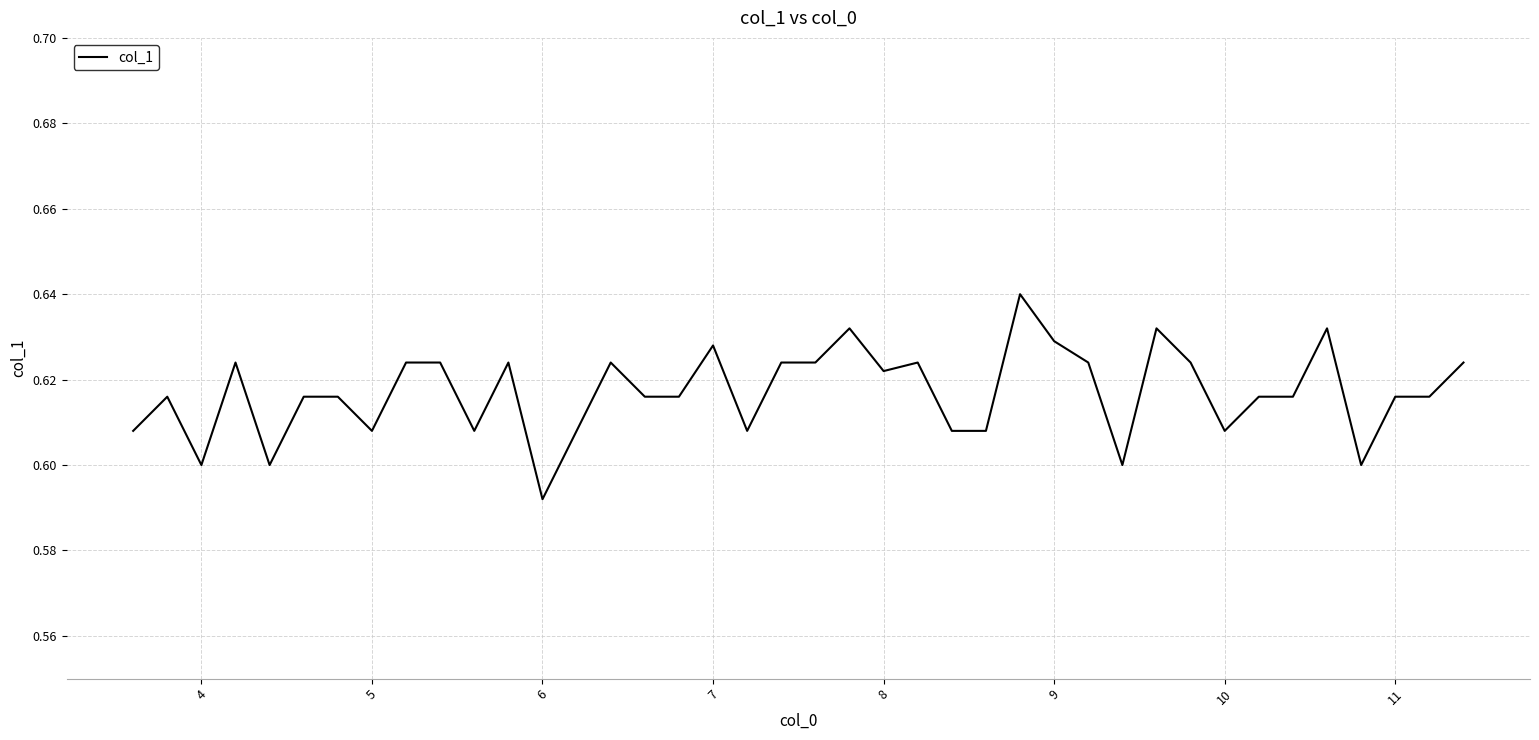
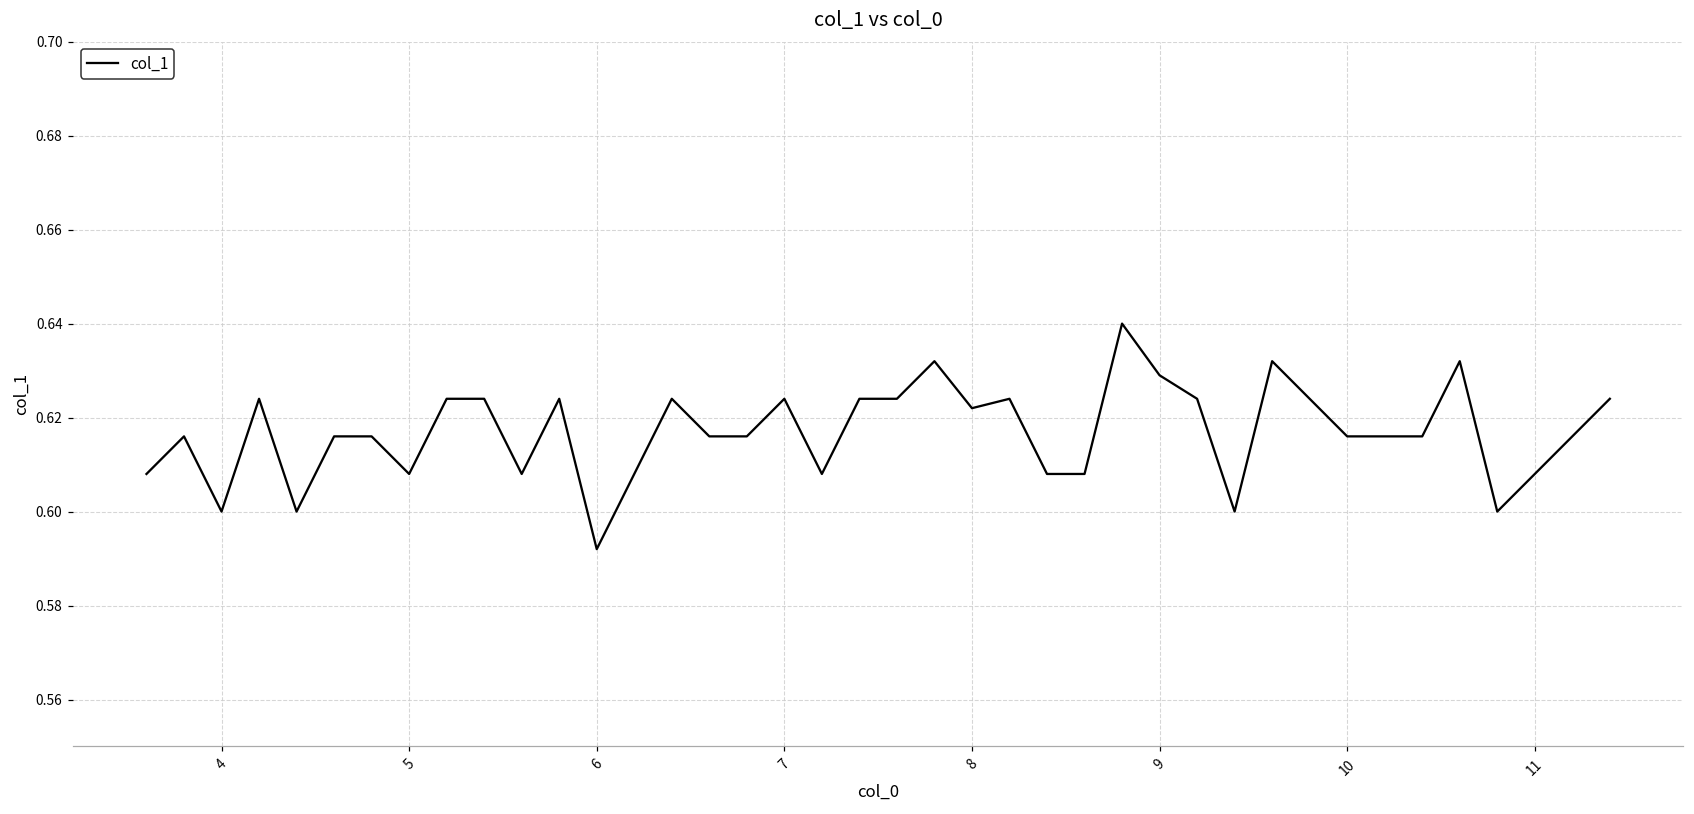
7: 0.628 -> 0.624
10: 0.608 -> 0.616
11: 0.616 -> 0.608
